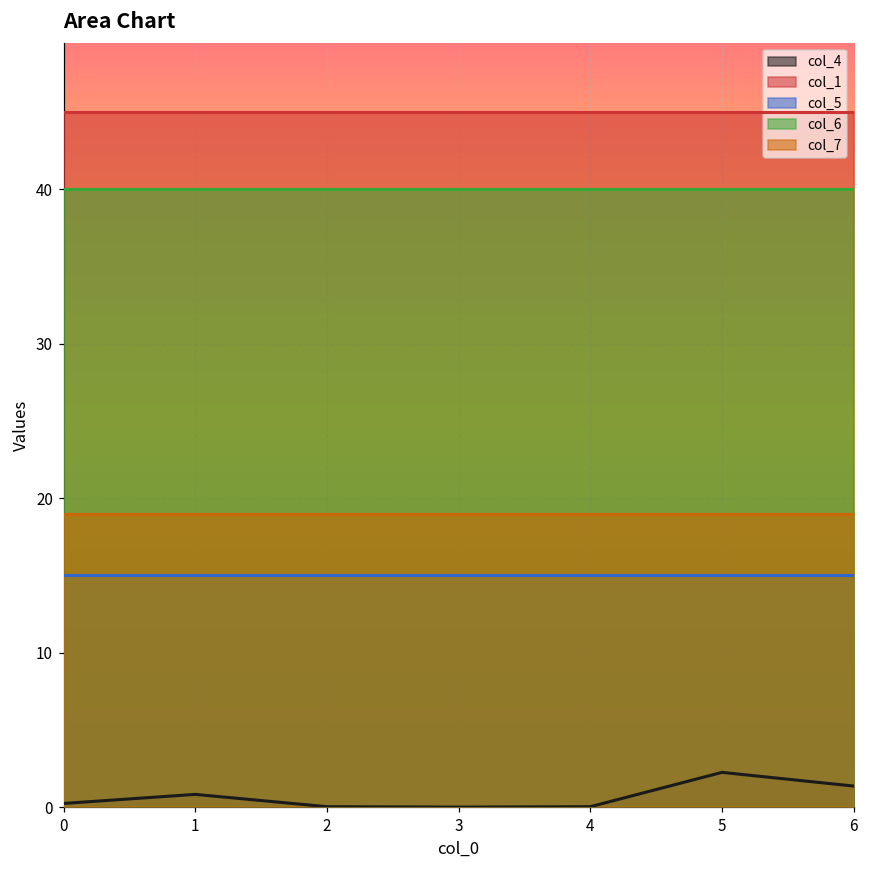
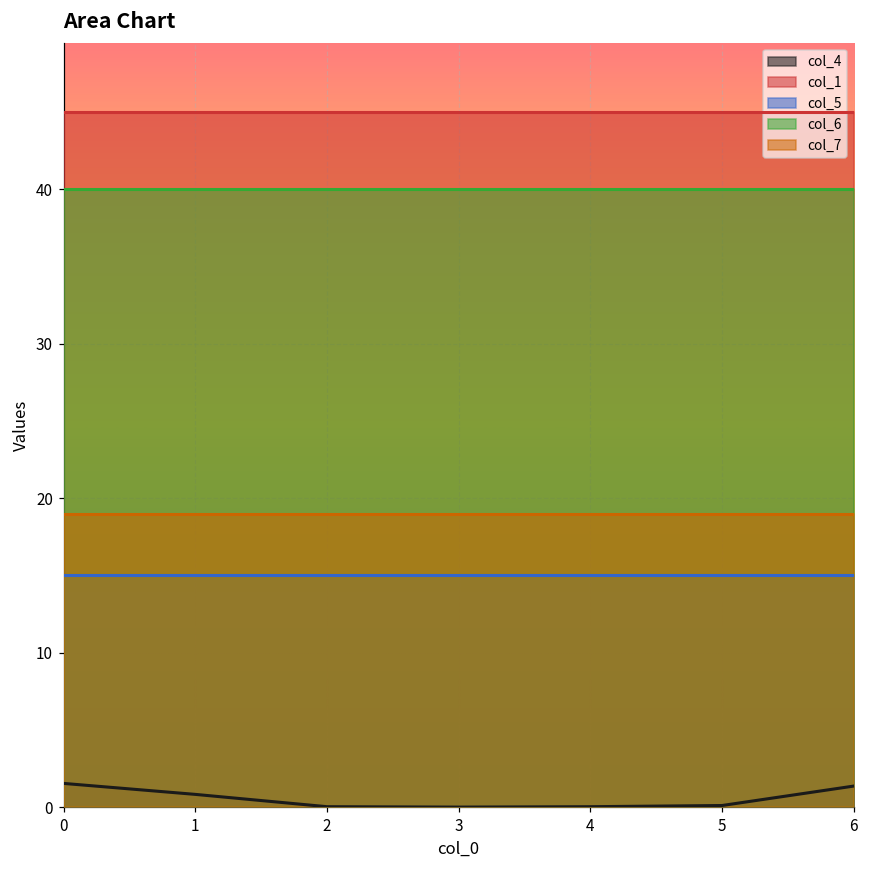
col_4, 0: 0.2 -> 1.5
col_4, 5: 2.2 -> 0.1
